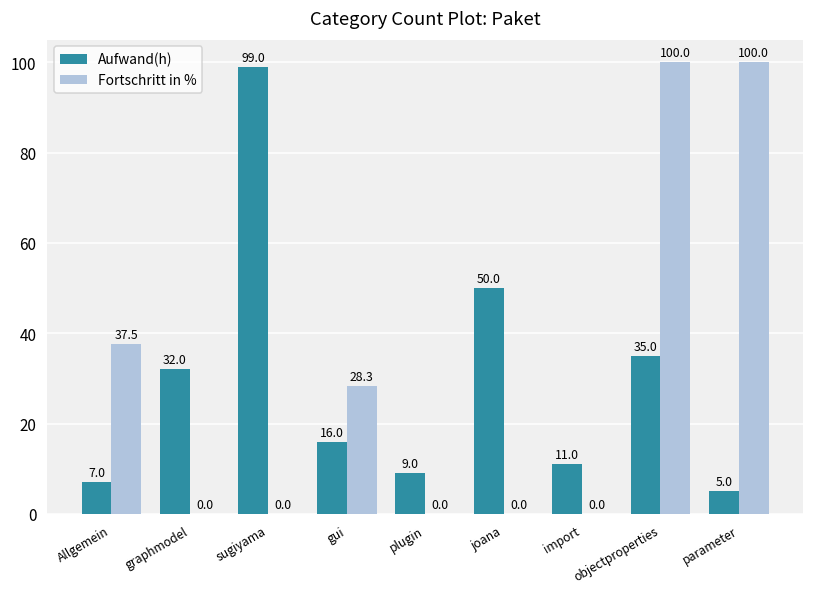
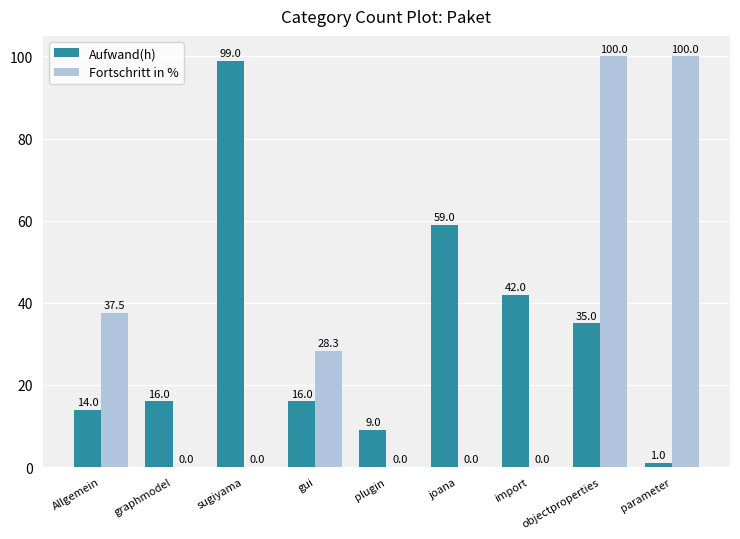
Aufwand(h), Allgemein: 7.0 -> 14.0
Aufwand(h), graphmodel: 32.0 -> 16.0
Aufwand(h), joana: 50.0 -> 59.0
Aufwand(h), import: 11.0 -> 42.0
Aufwand(h), parameter: 5.0 -> 1.0
